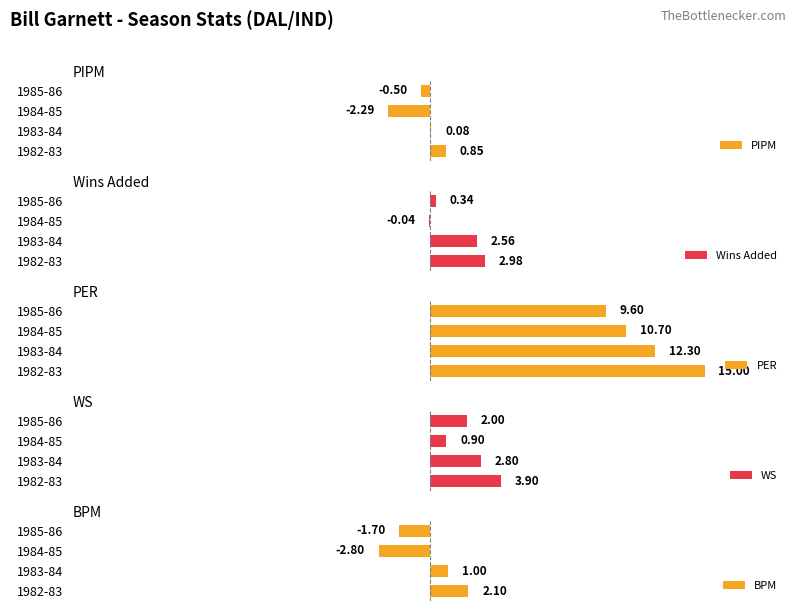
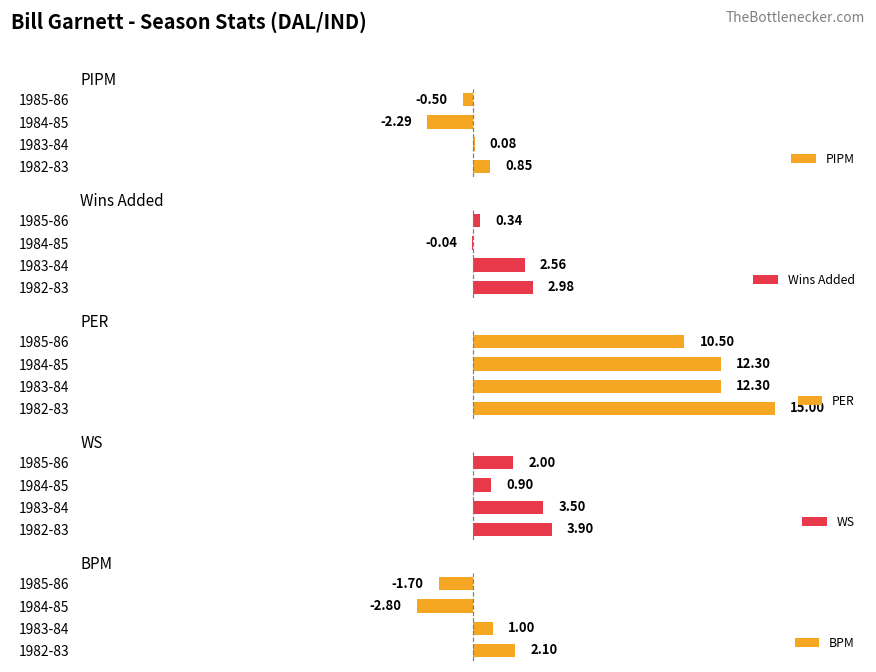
PER, 1985-86: 9.60 -> 10.50
PER, 1984-85: 10.70 -> 12.30
WS, 1983-84: 2.80 -> 3.50
